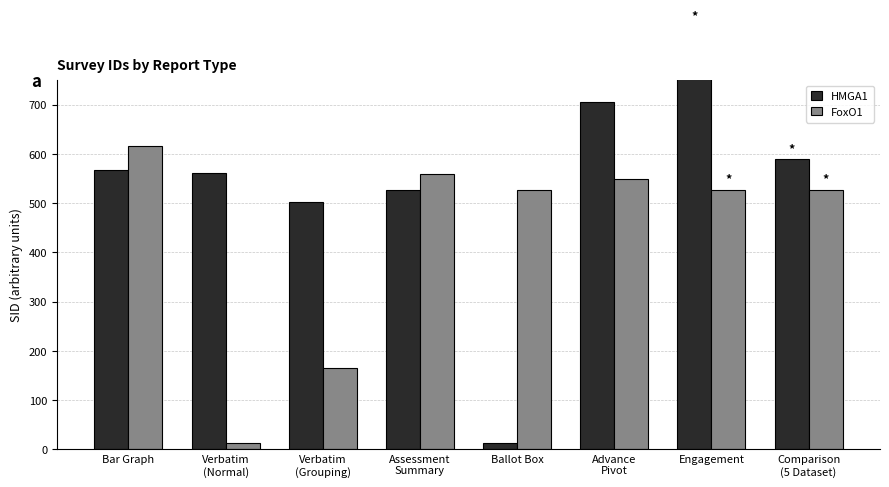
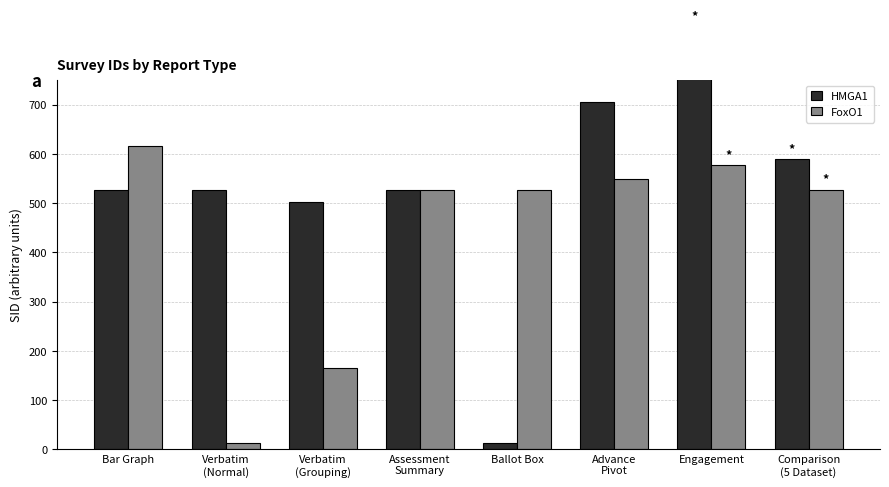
HMGA1, Bar Graph: 570 -> 530
HMGA1, Verbatim (Normal): 560 -> 530
FoxO1, Assessment Summary: 560 -> 530
FoxO1, Engagement: 530 -> 580
